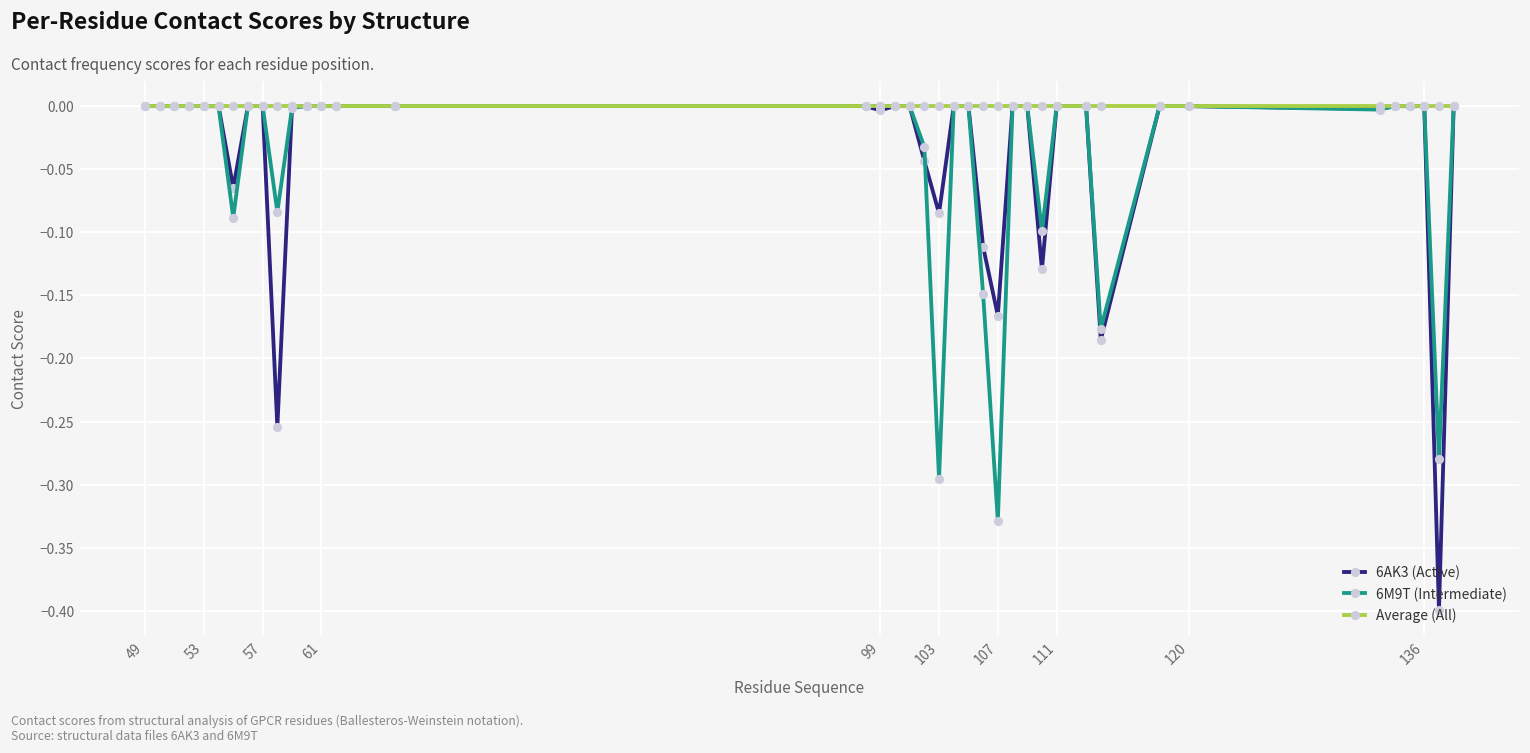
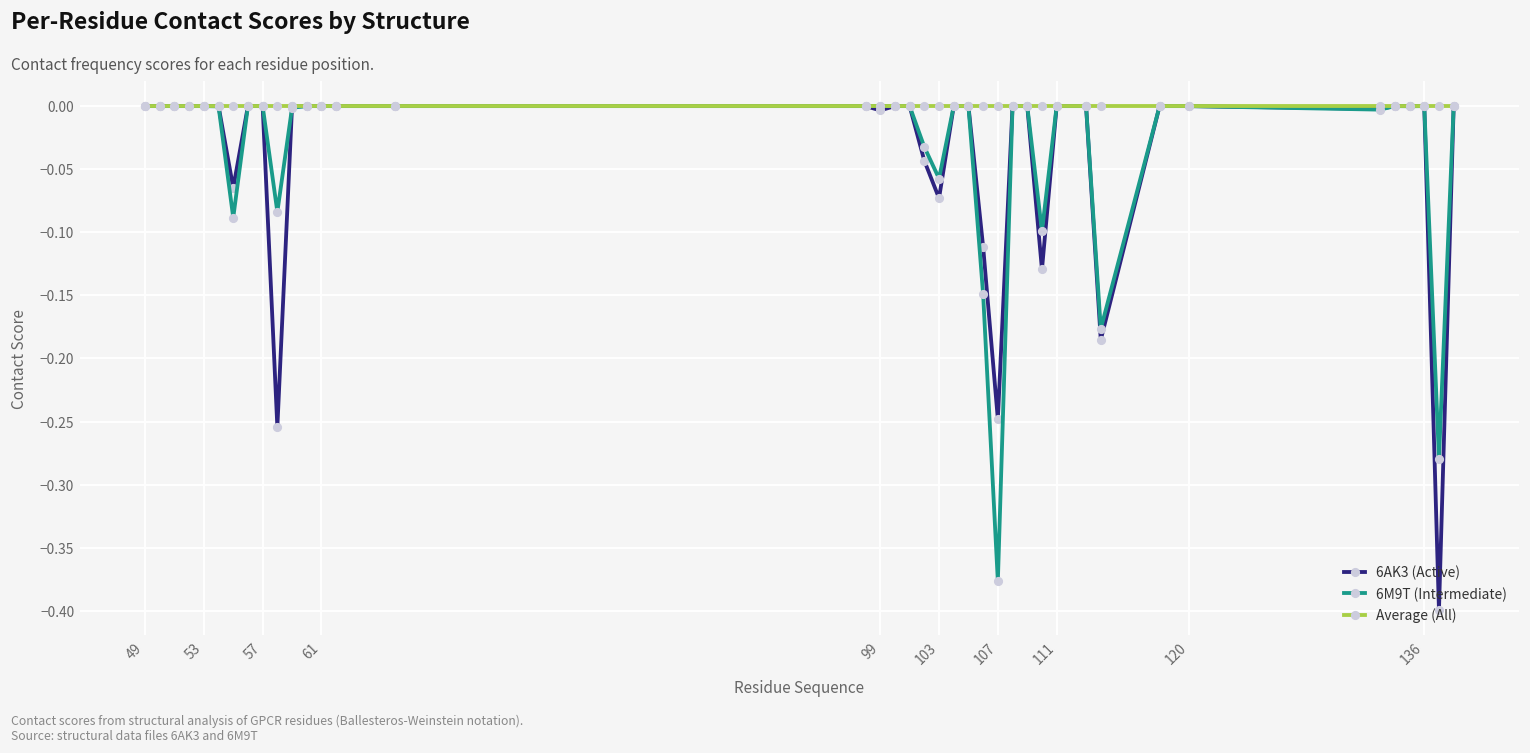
6AK3 (Active), 103: -0.085 -> -0.073
6M9T (Intermediate), 103: -0.296 -> -0.057
6AK3 (Active), 107: -0.166 -> -0.248
6M9T (Intermediate), 107: -0.329 -> -0.377
